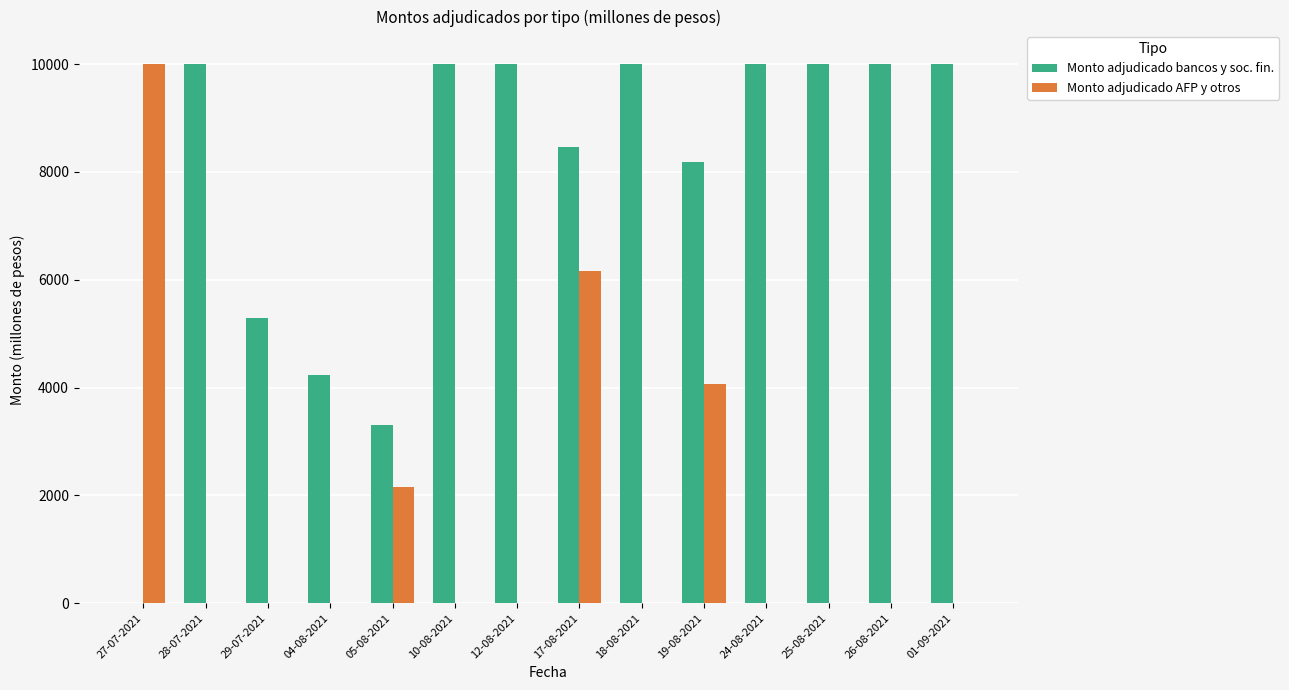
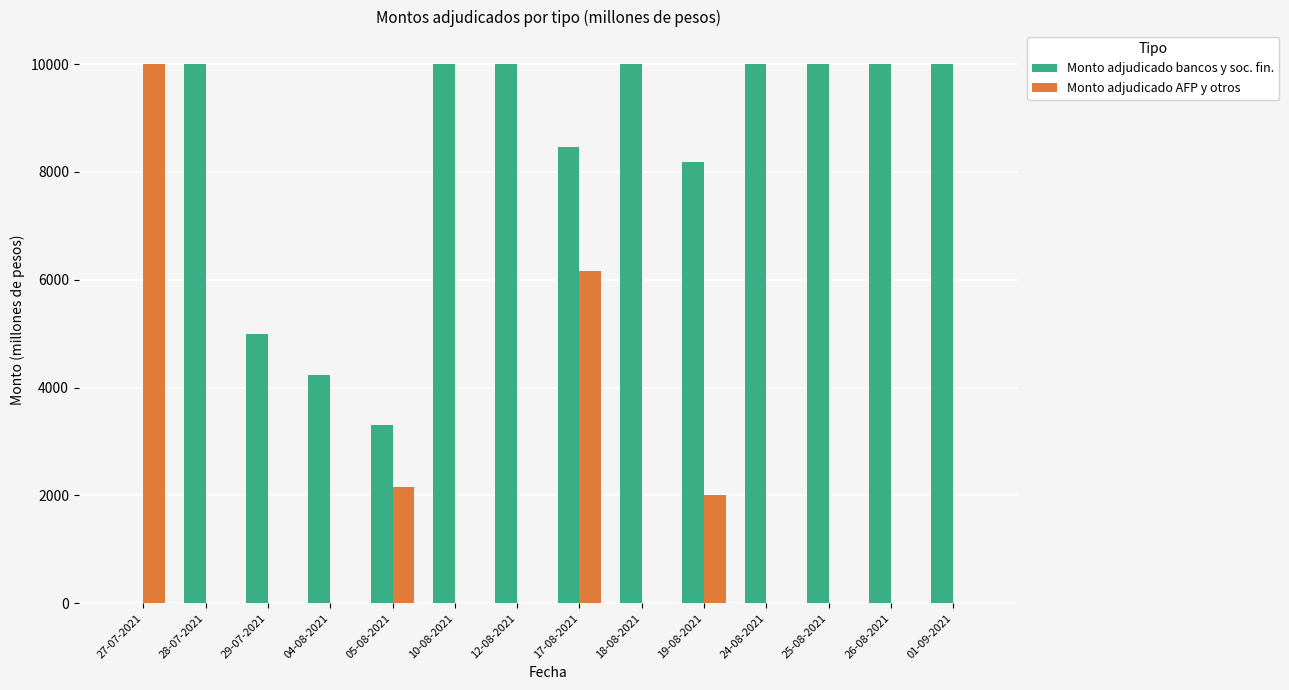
Monto adjudicado bancos y soc. fin., 29-07-2021: 5300 -> 5000
Monto adjudicado AFP y otros, 19-08-2021: 4100 -> 2000
